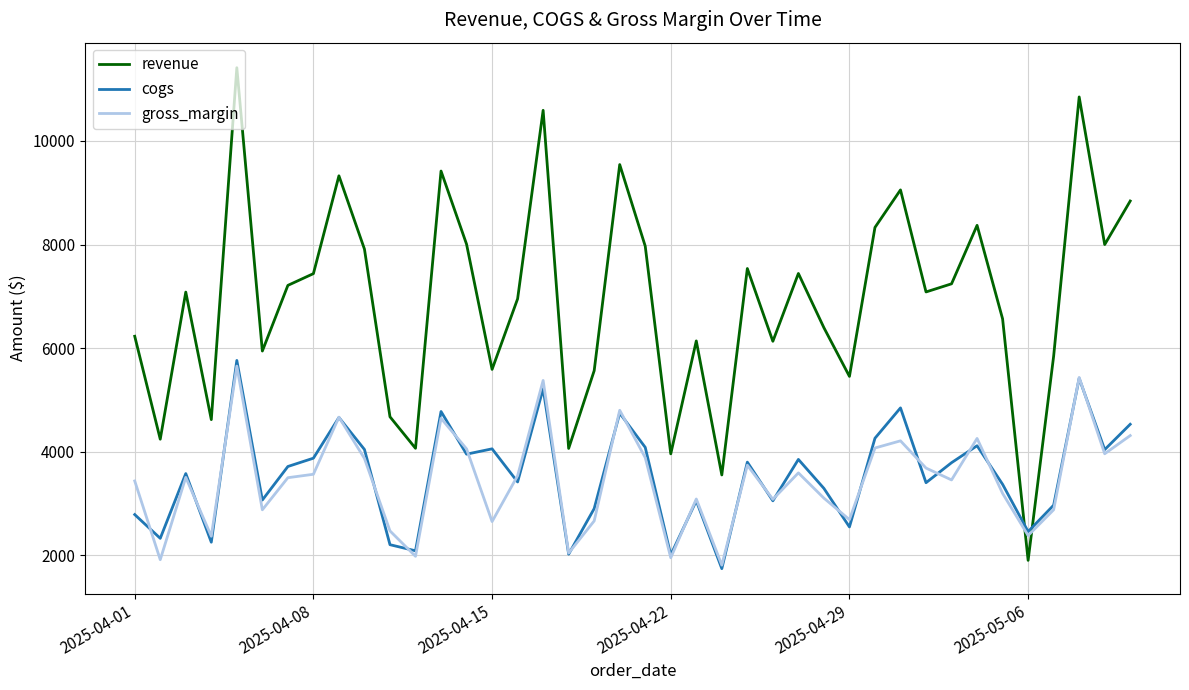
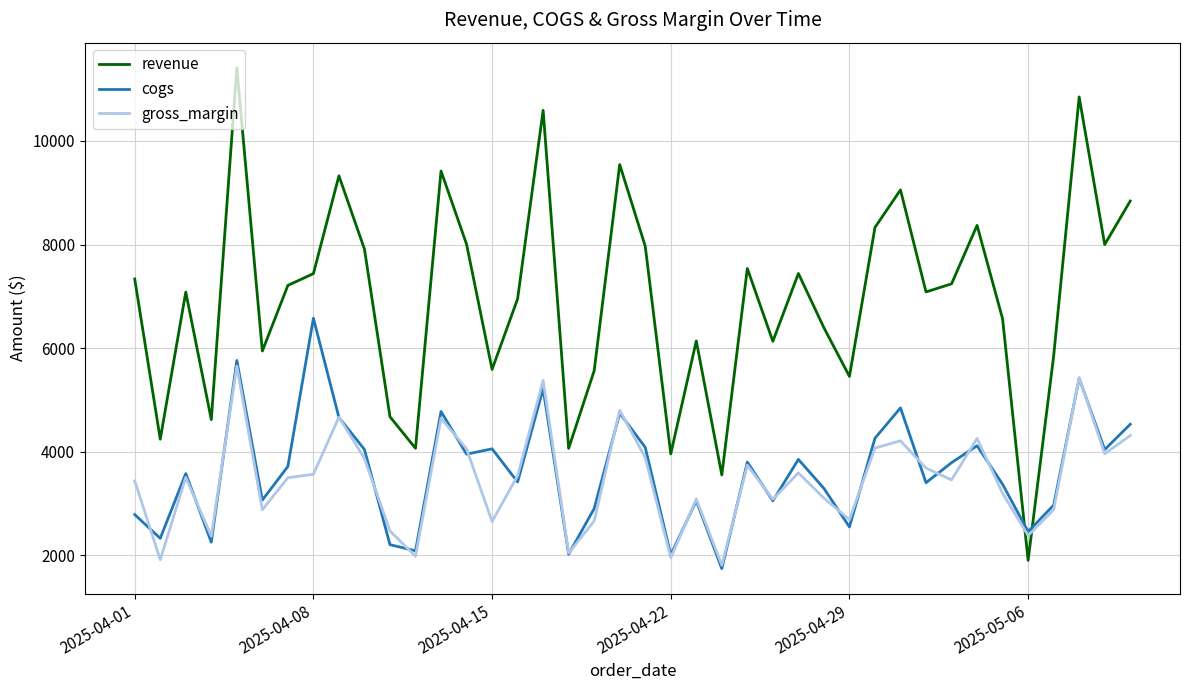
revenue, 2025-04-01: 6200 -> 7300
cogs, 2025-04-08: 3900 -> 6600
